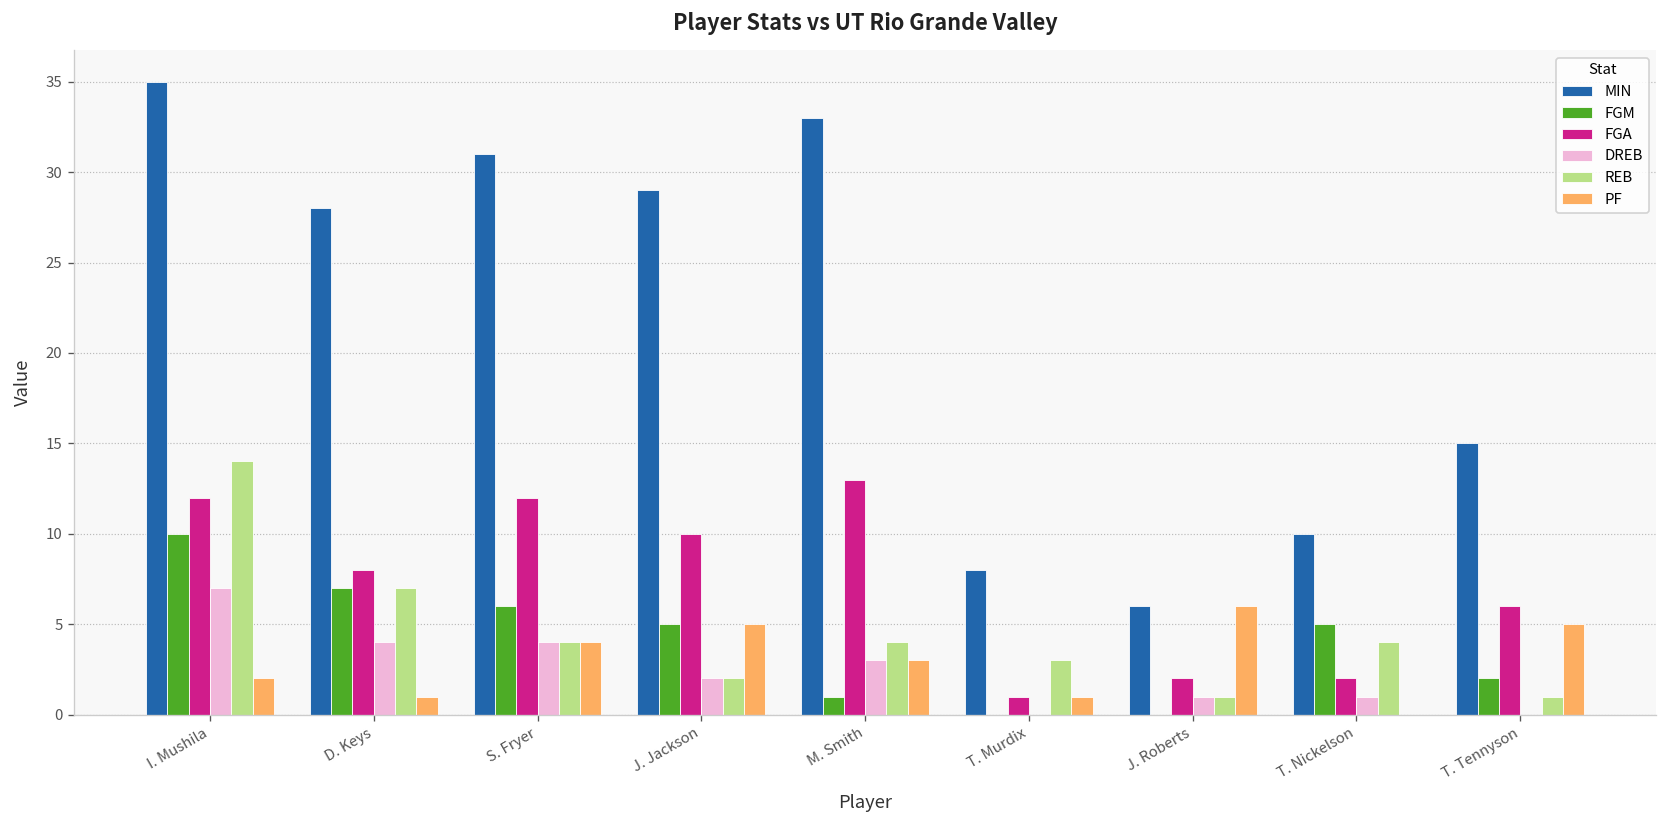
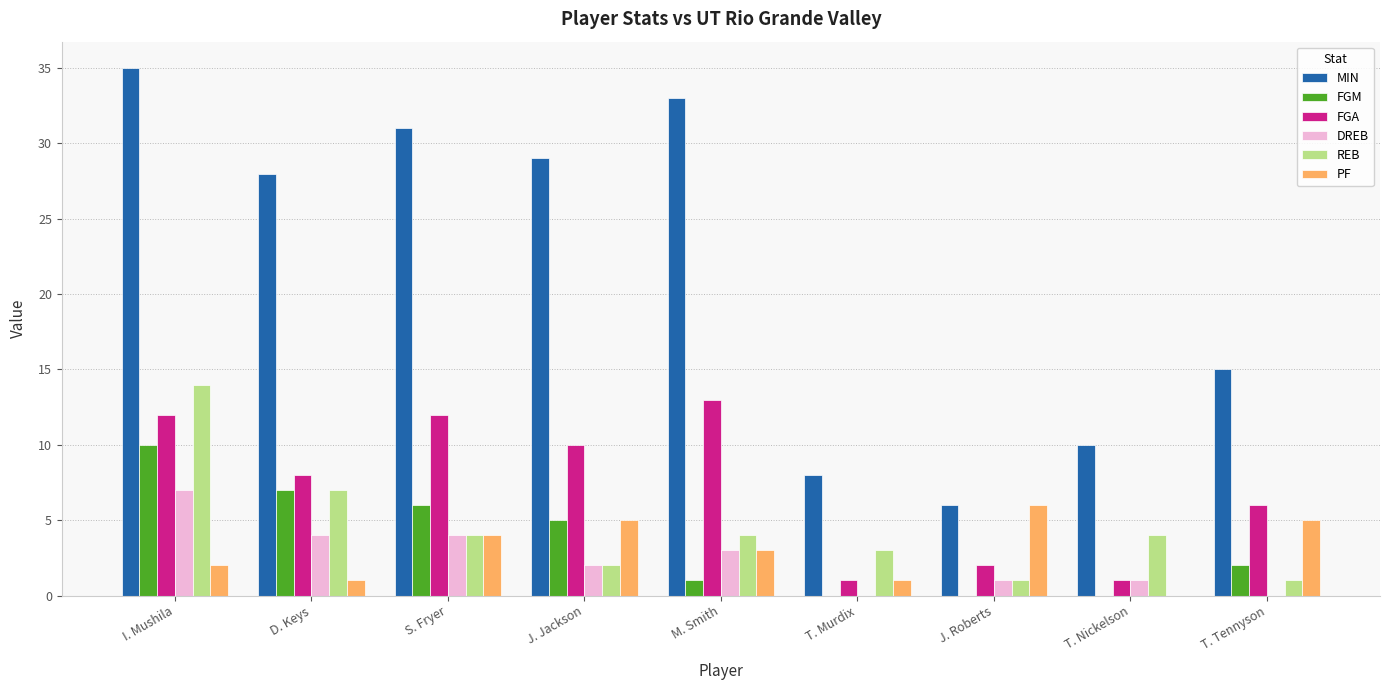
FGM, T. Nickelson: 5 -> 0
FGA, T. Nickelson: 2 -> 1
